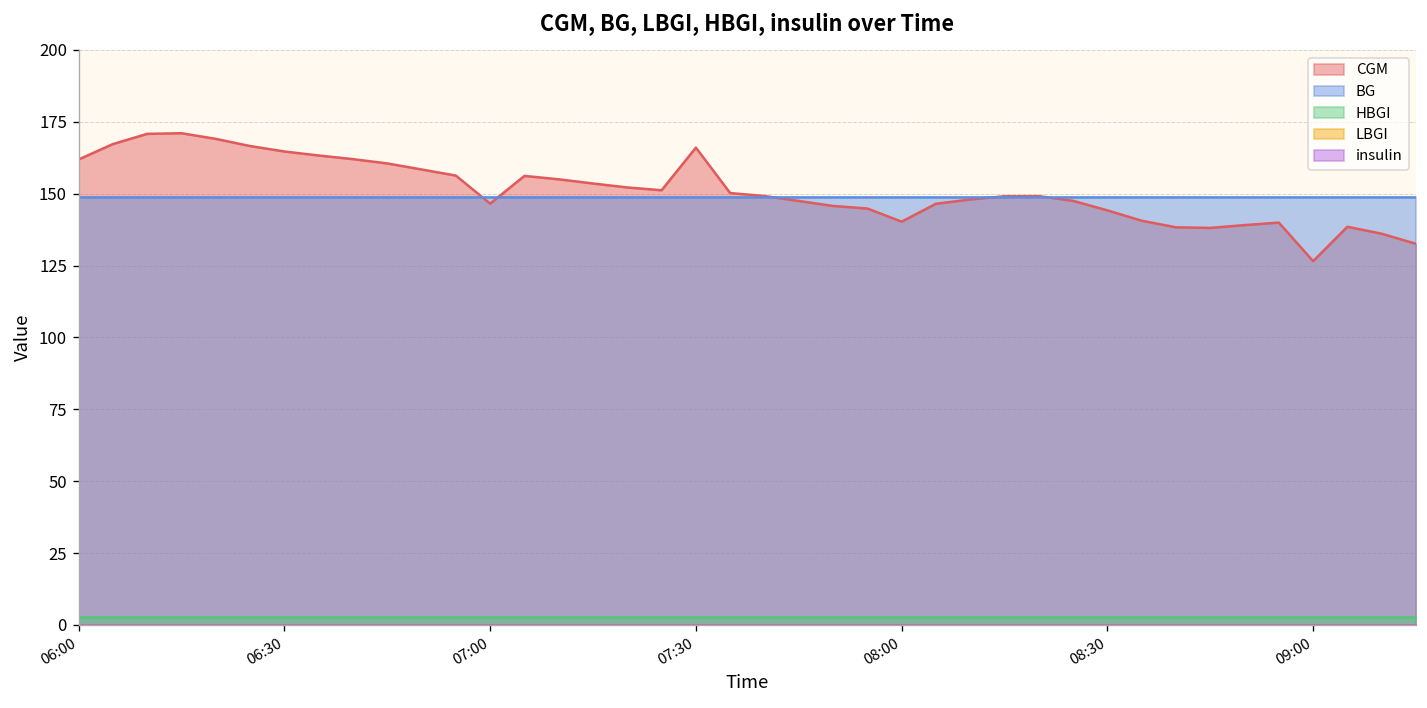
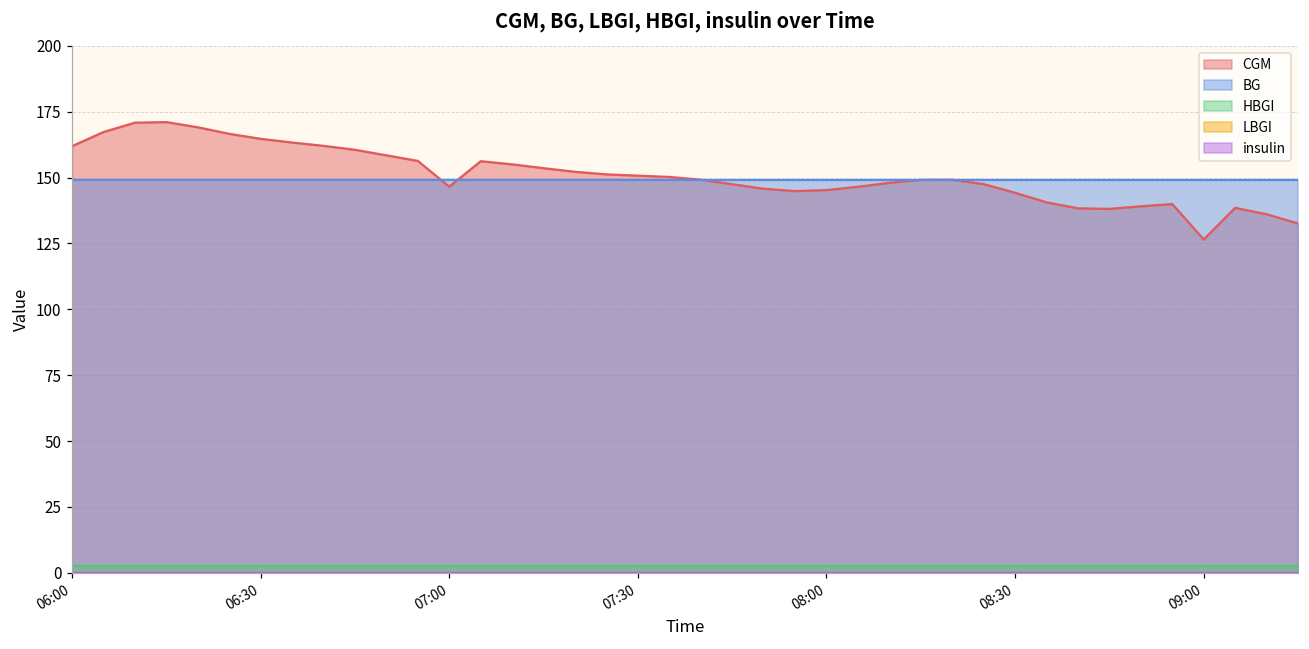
CGM, 07:30: 166 -> 151
CGM, 08:00: 140 -> 145
